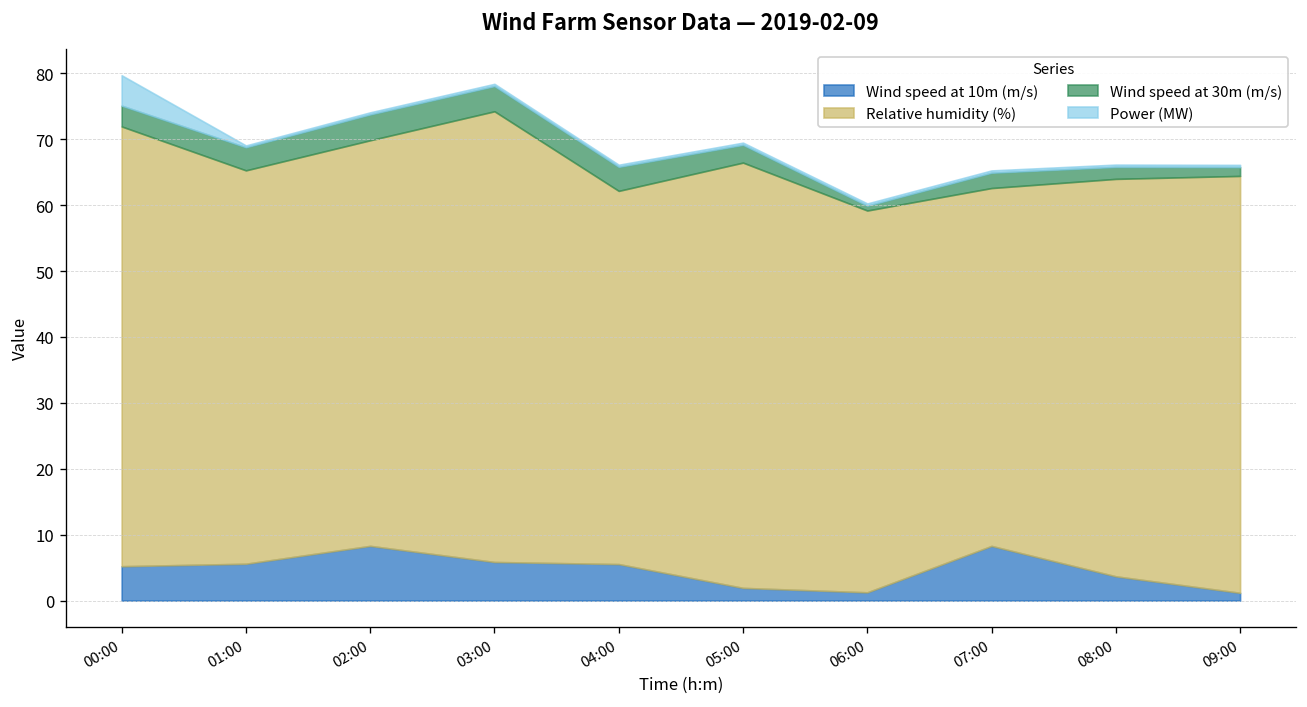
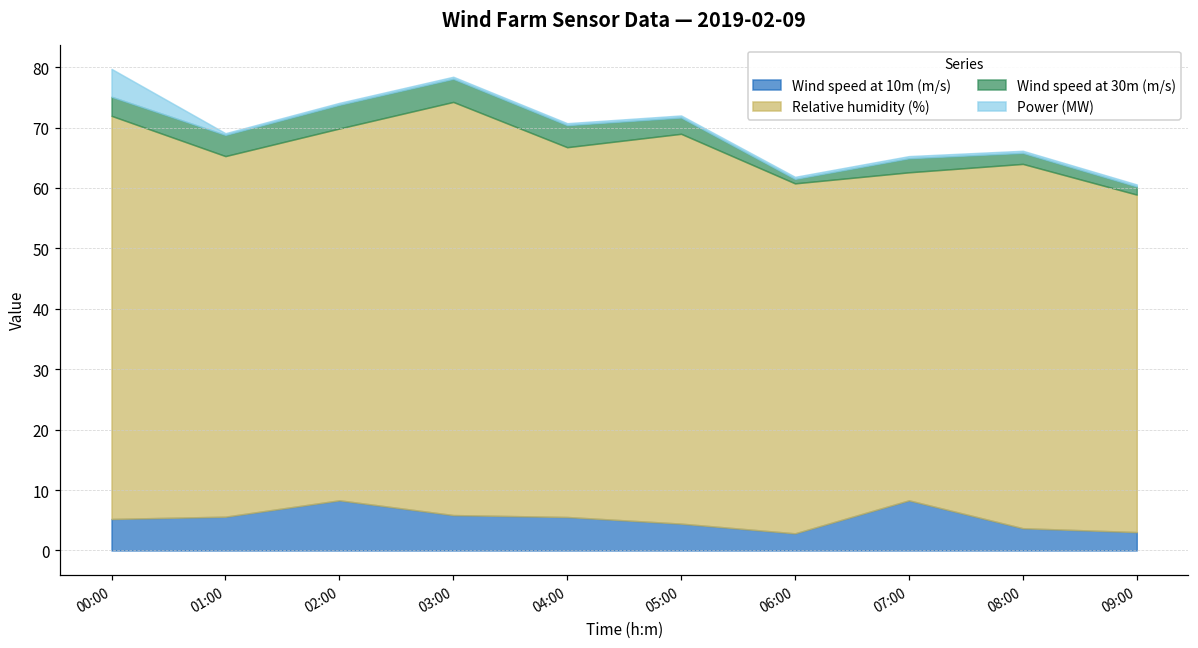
Relative humidity (%), 04:00: 57 -> 61
Wind speed at 10m (m/s), 05:00: 2 -> 4
Wind speed at 10m (m/s), 06:00: 1 -> 3
Wind speed at 10m (m/s), 09:00: 1 -> 3
Relative humidity (%), 09:00: 63 -> 56
